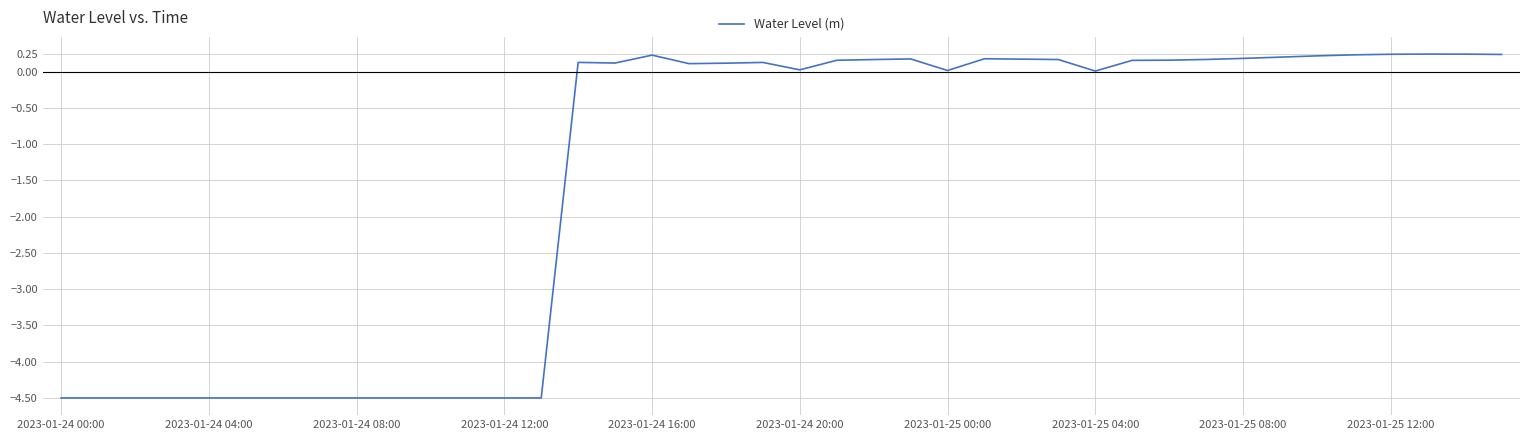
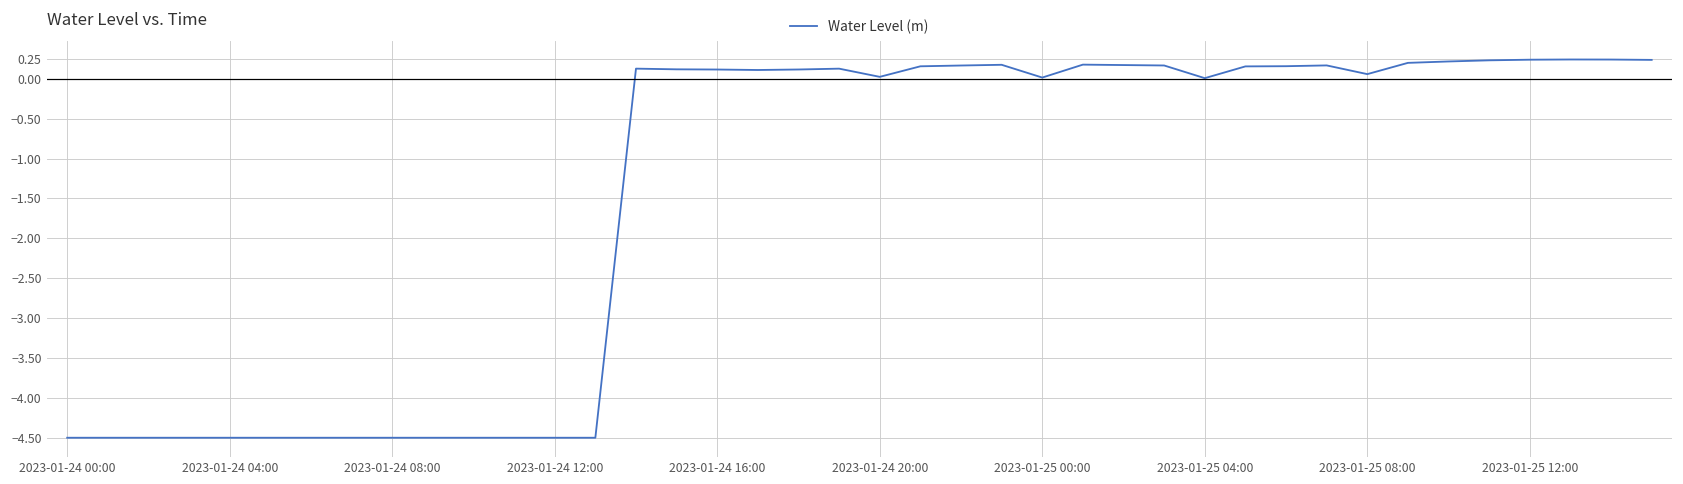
2023-01-24 16:00: 0.2 -> 0.1
2023-01-25 08:00: 0.2 -> 0.1
